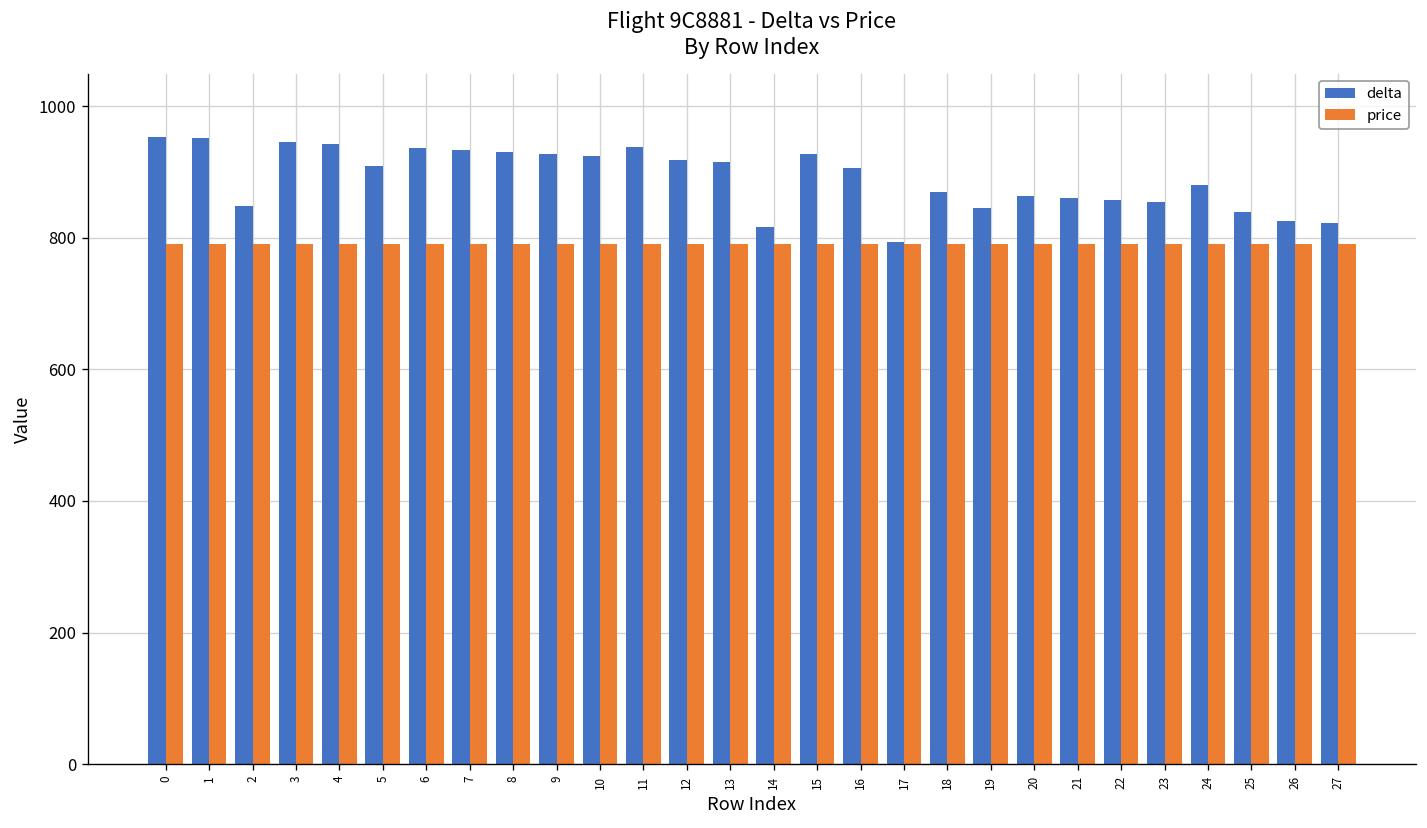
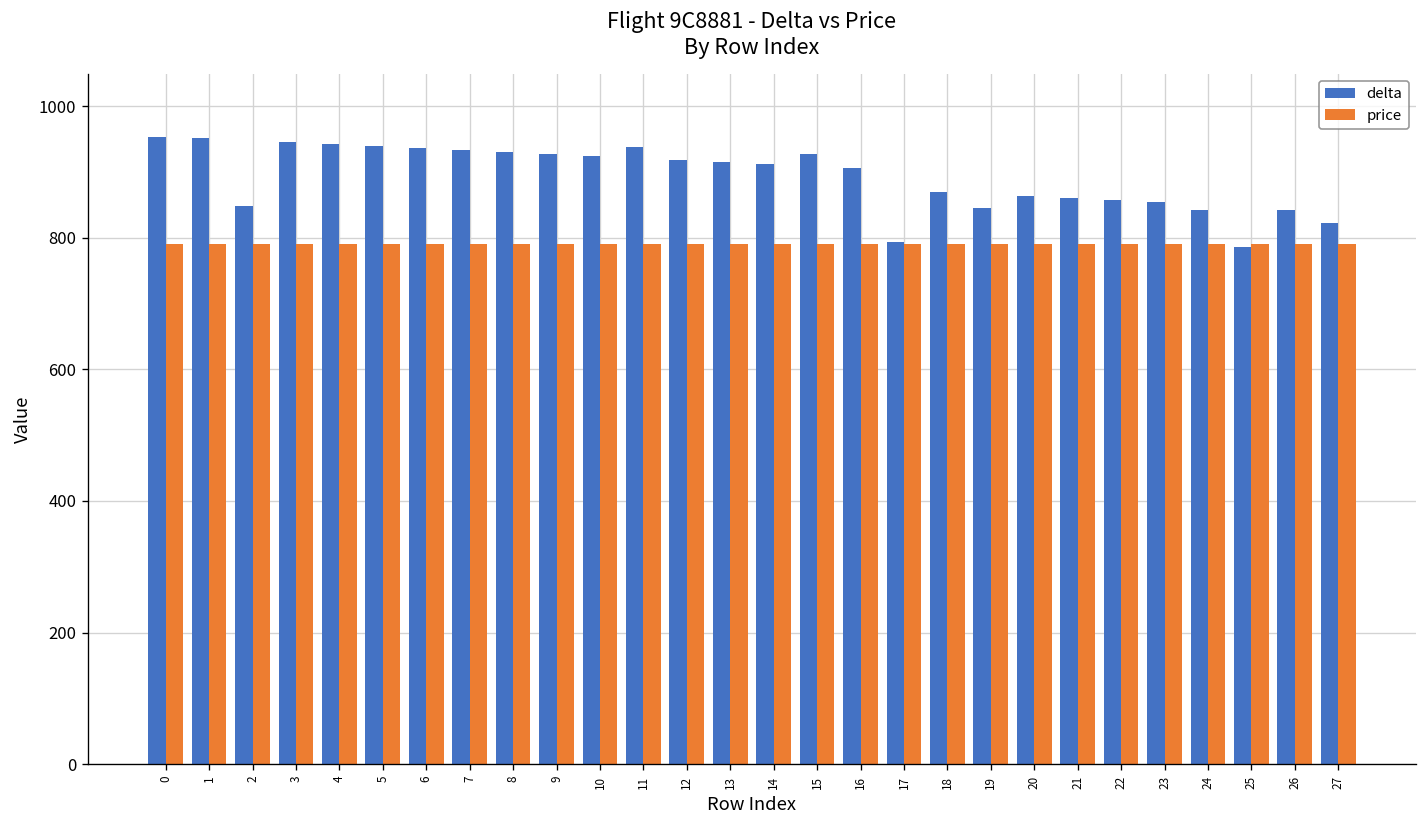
delta, 5: 910 -> 940
delta, 14: 820 -> 910
delta, 24: 880 -> 840
delta, 25: 840 -> 790
delta, 26: 830 -> 840
